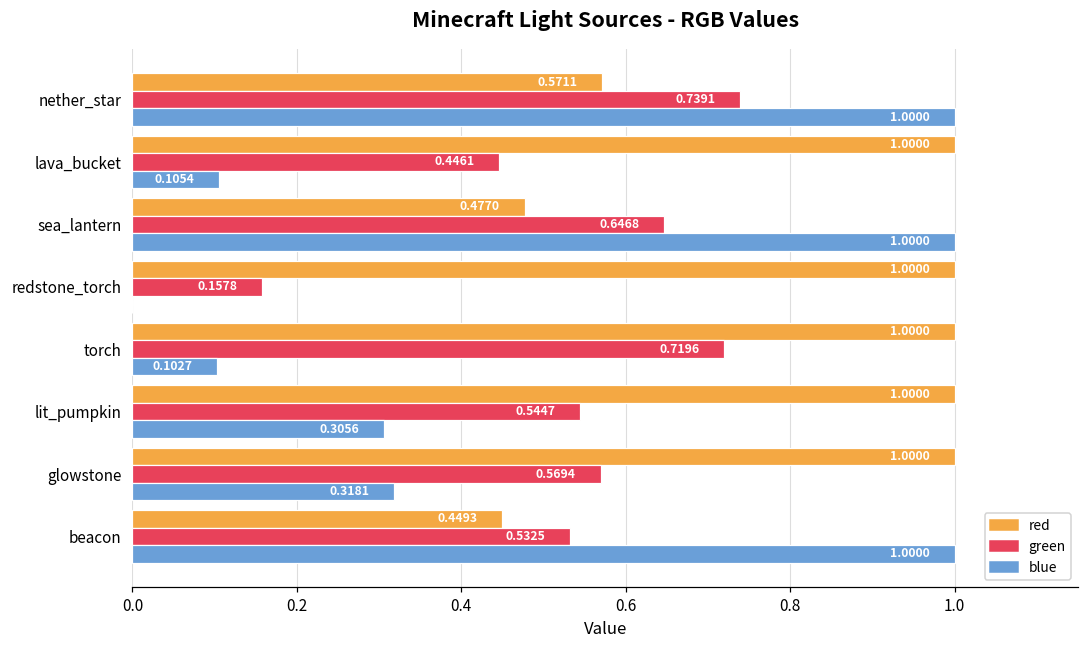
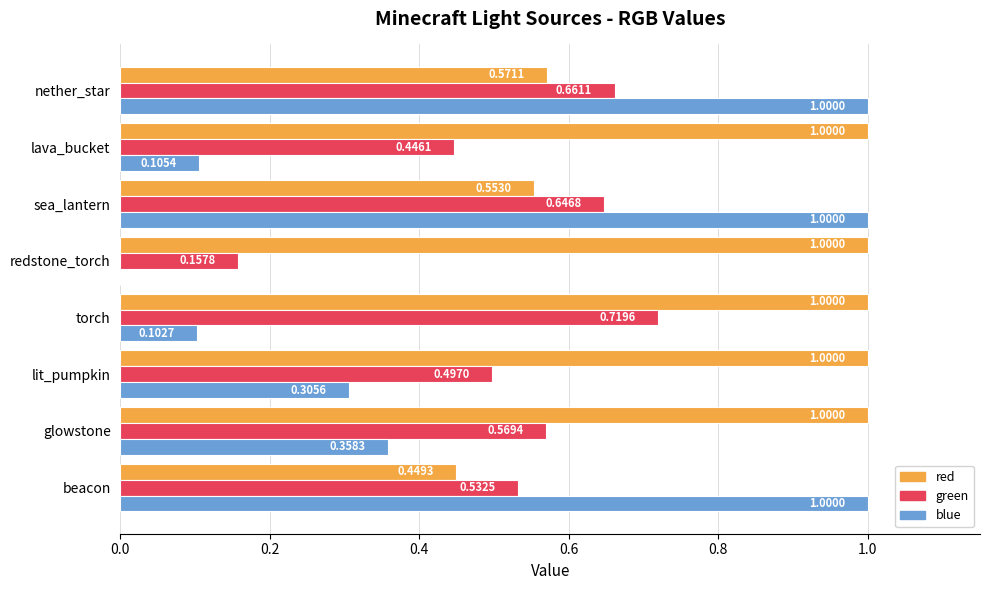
green, nether_star: 0.7391 -> 0.6611
red, sea_lantern: 0.4770 -> 0.5530
green, lit_pumpkin: 0.5447 -> 0.4970
blue, glowstone: 0.3181 -> 0.3583
